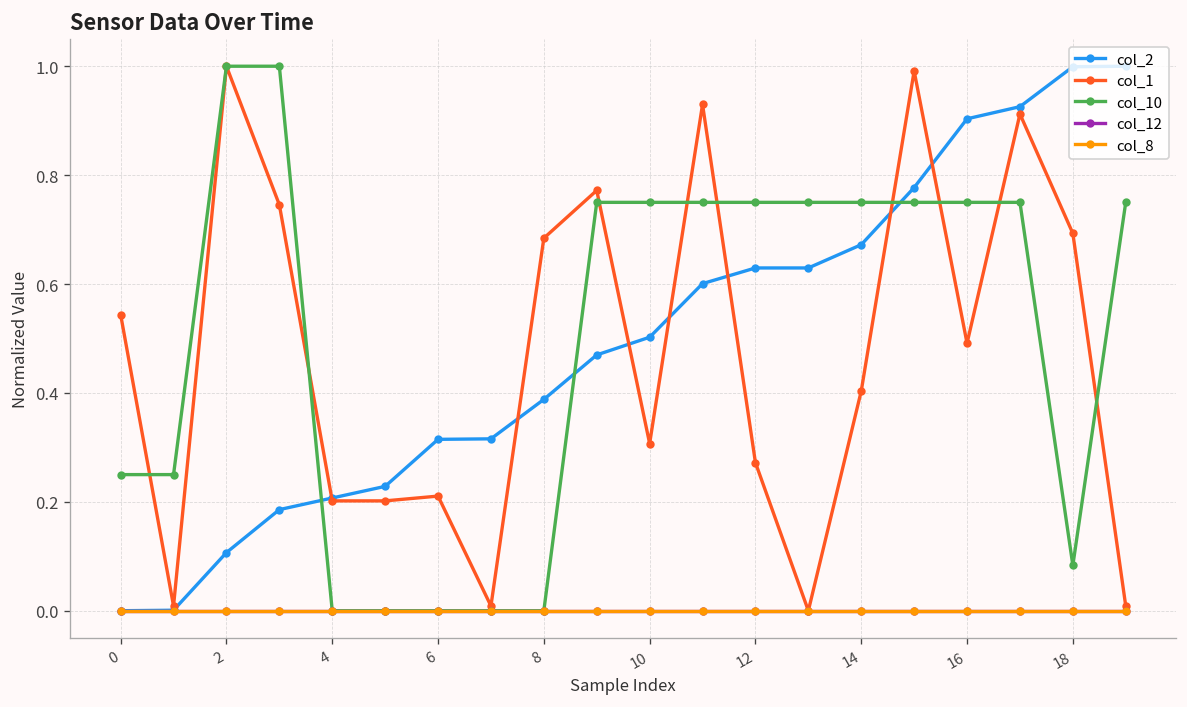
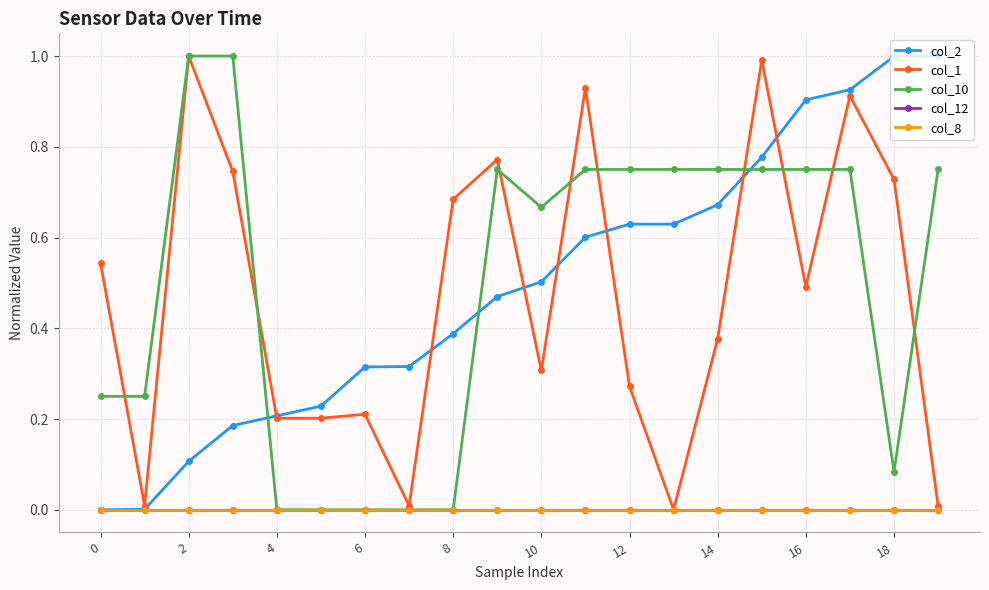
col_10, 10: 0.75 -> 0.67
col_1, 14: 0.40 -> 0.38
col_1, 18: 0.69 -> 0.73
